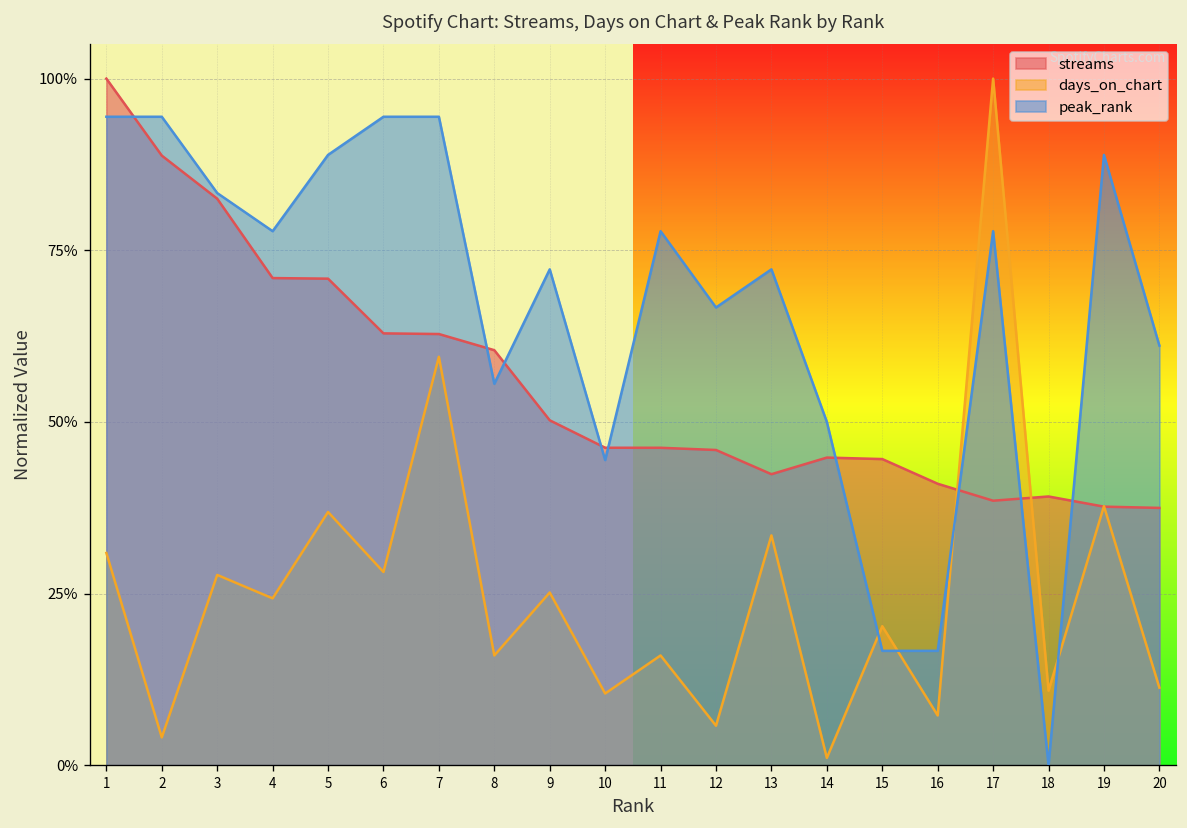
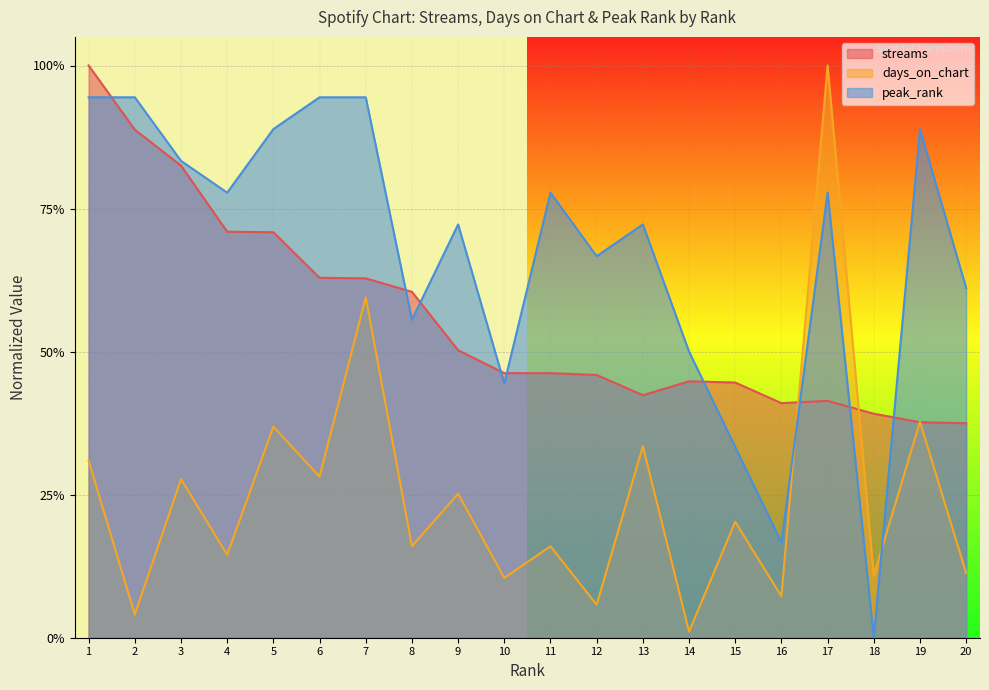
days_on_chart, 4: 24% -> 14%
peak_rank, 15: 17% -> 33%
streams, 17: 39% -> 41%
